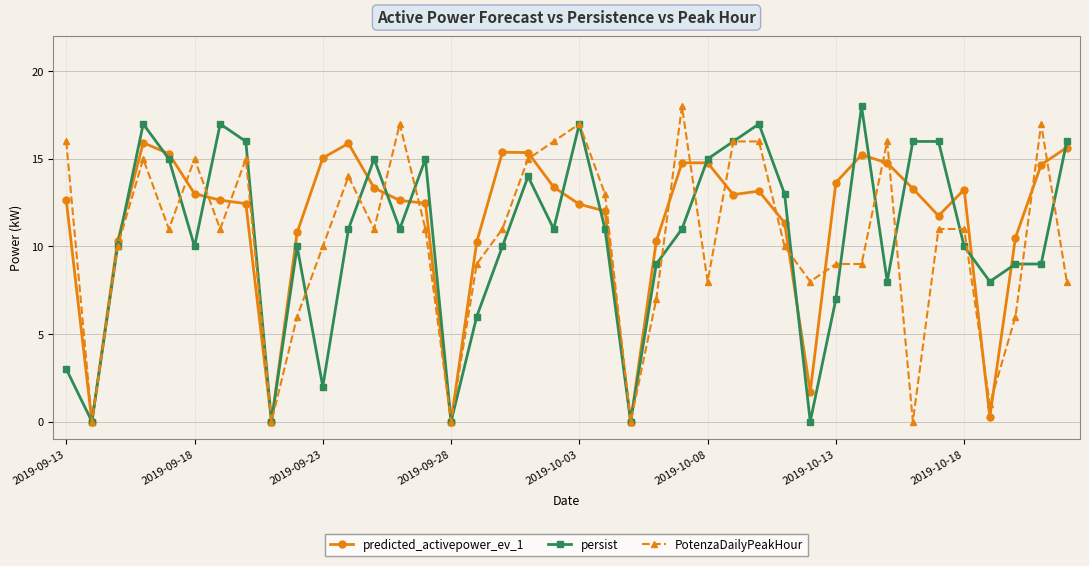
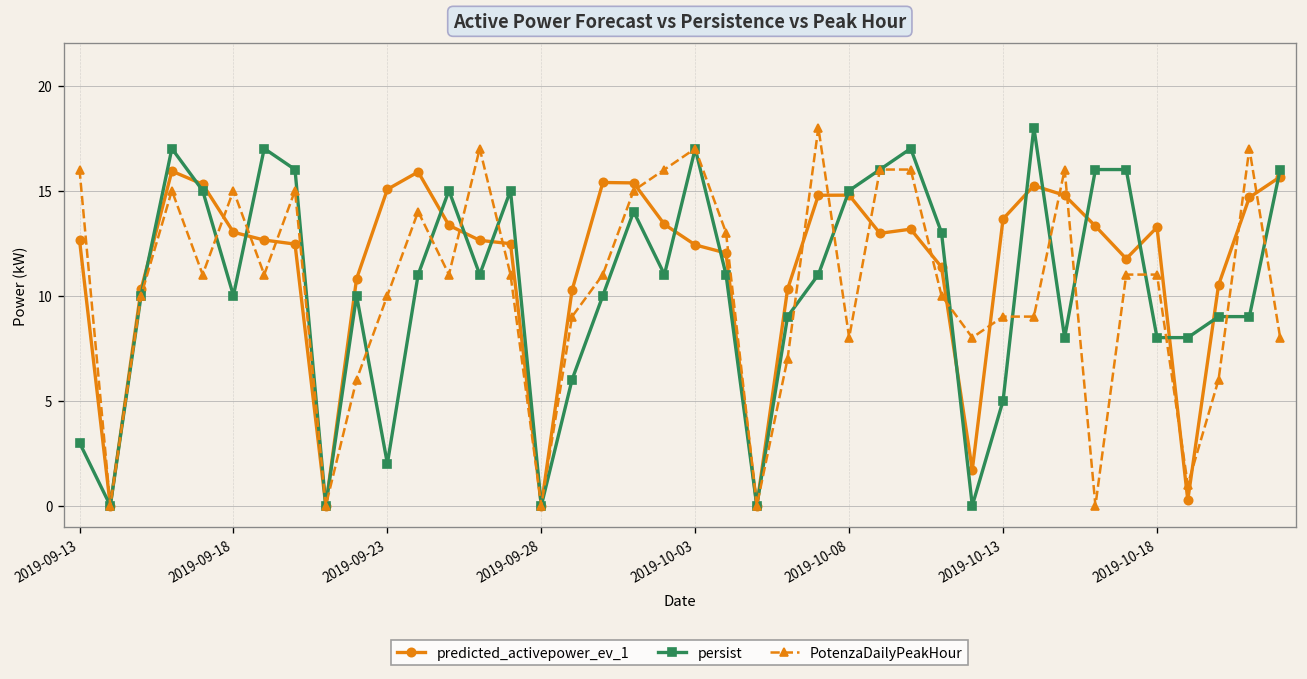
persist, 2019-10-13: 7 -> 5
persist, 2019-10-18: 10 -> 8
